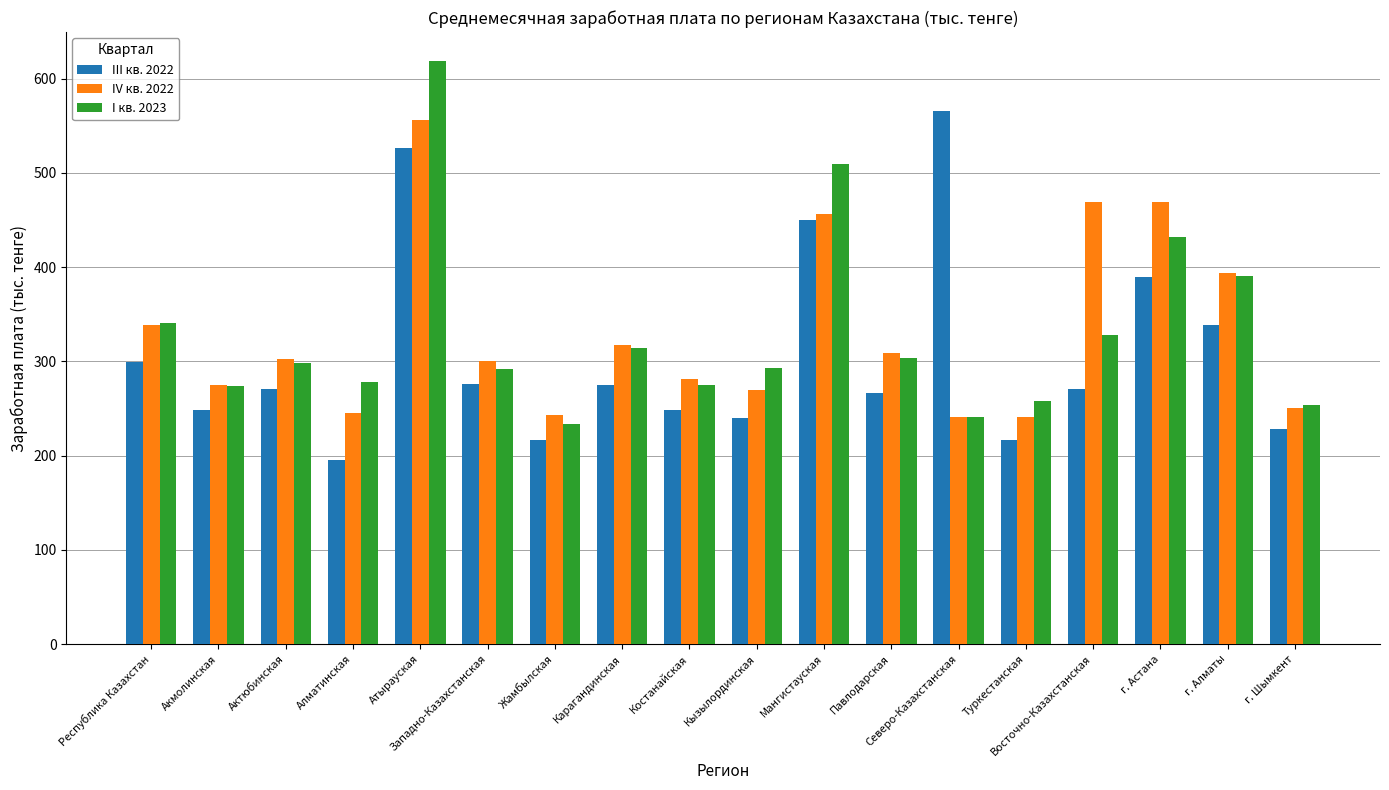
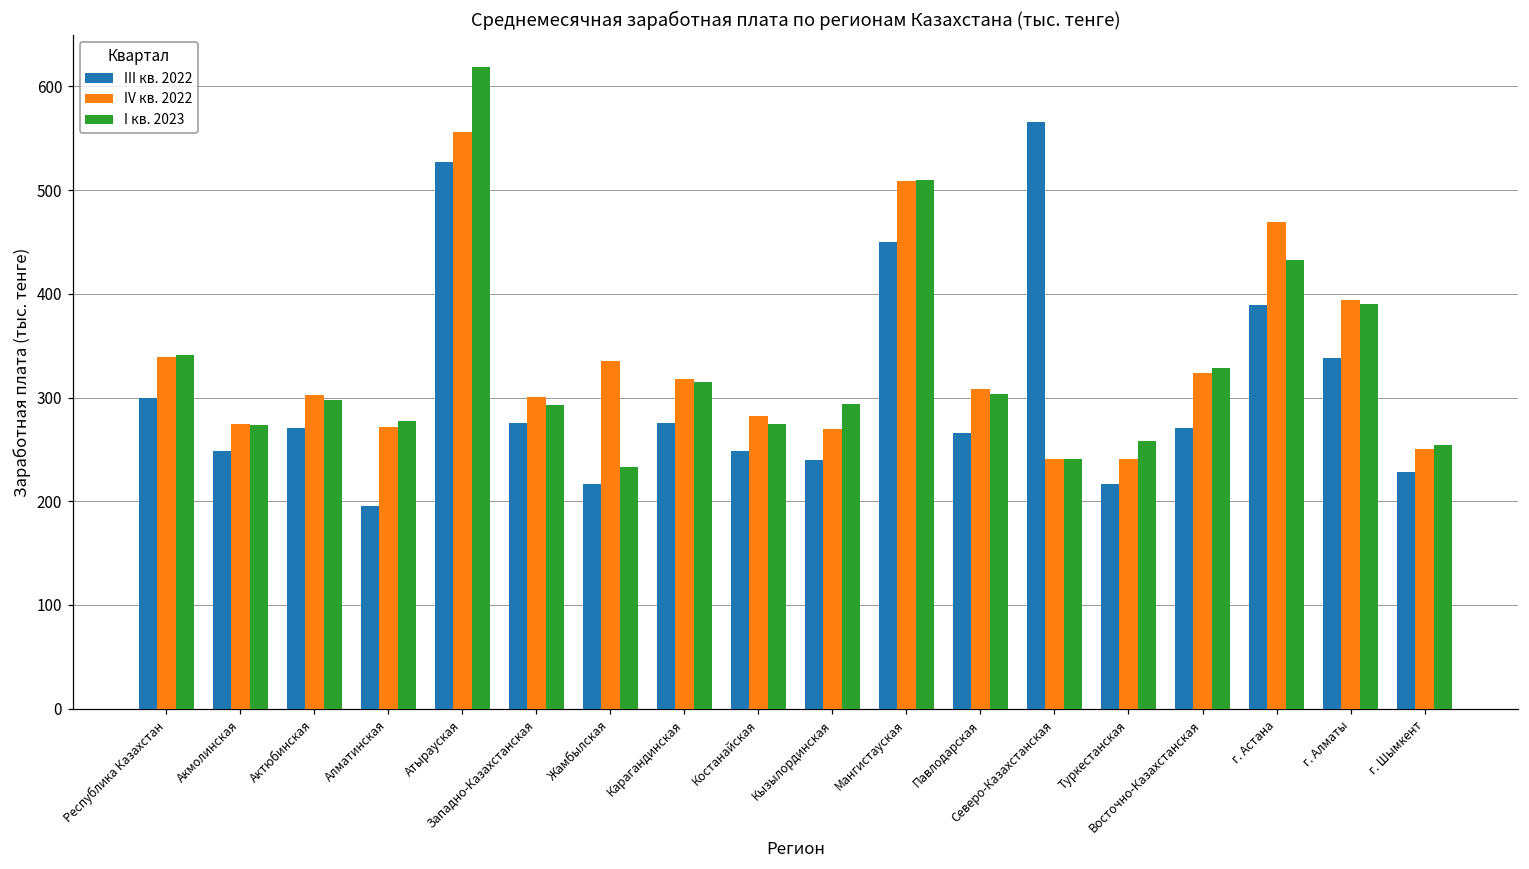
IV кв. 2022, Алматинская: 240 -> 270
IV кв. 2022, Жамбылская: 240 -> 340
IV кв. 2022, Мангистауская: 460 -> 510
IV кв. 2022, Восточно-Казахстанская: 470 -> 320
